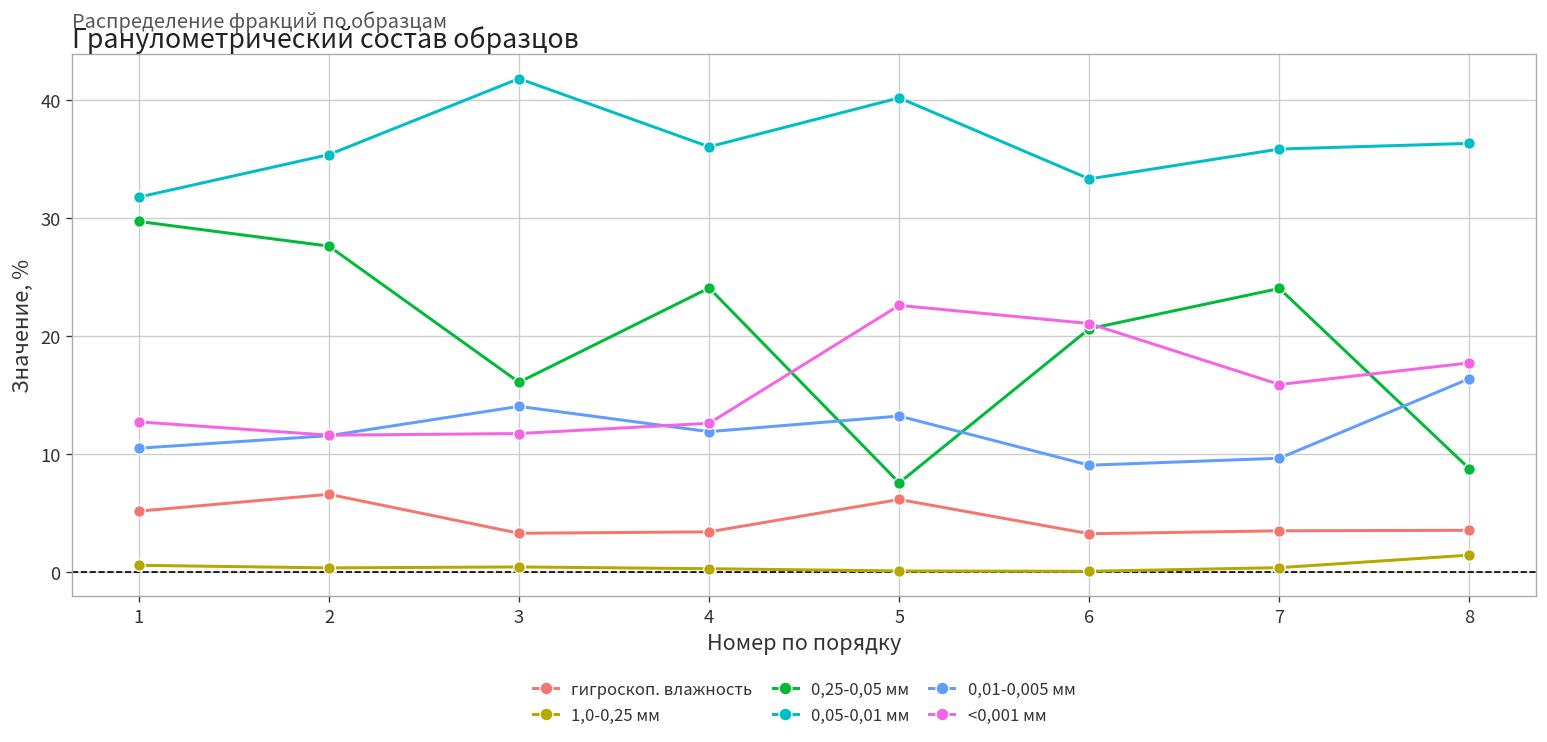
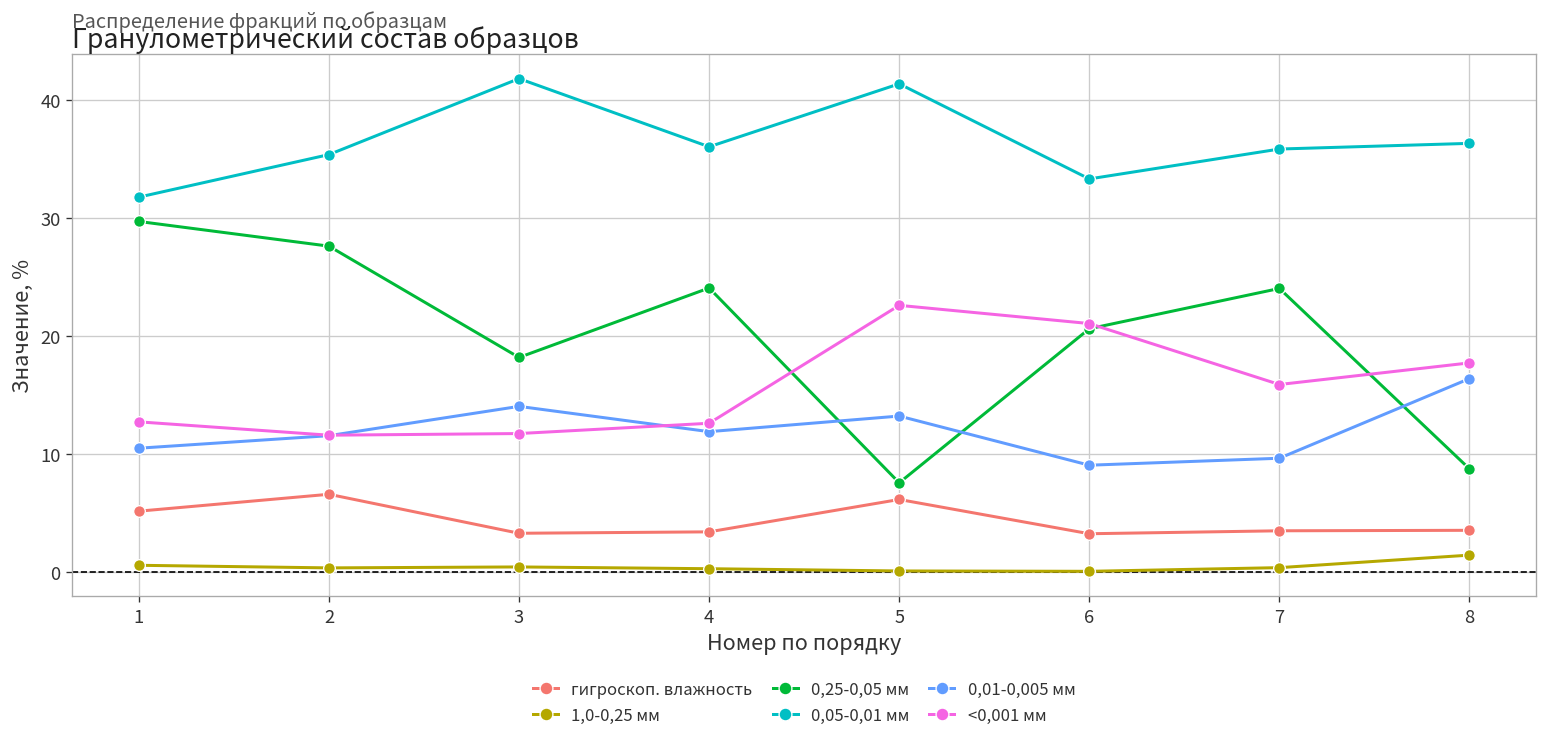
0,25-0,05 мм, 3: 16 -> 18
0,05-0,01 мм, 5: 40 -> 41
